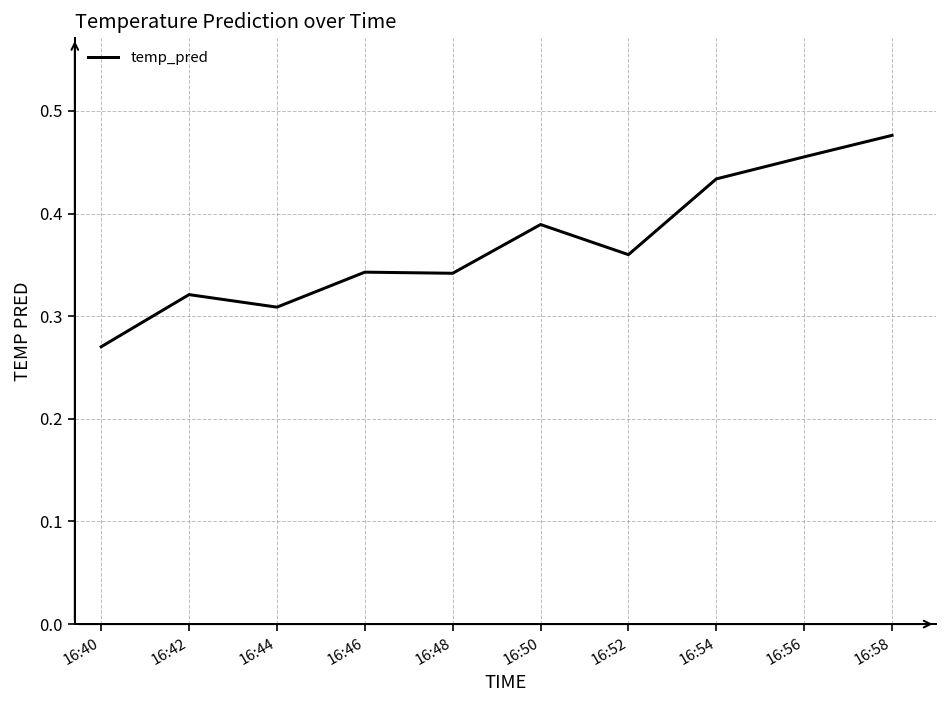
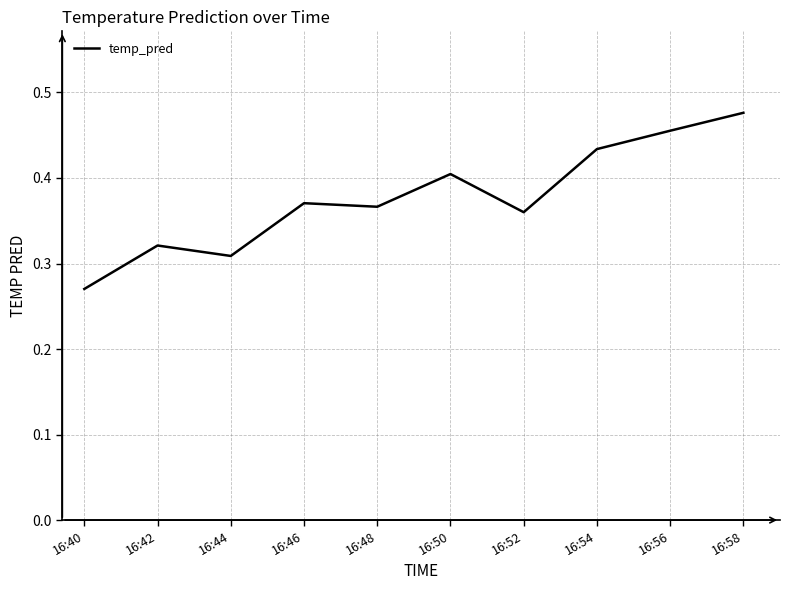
16:46: 0.34 -> 0.37
16:48: 0.34 -> 0.37
16:50: 0.39 -> 0.40
